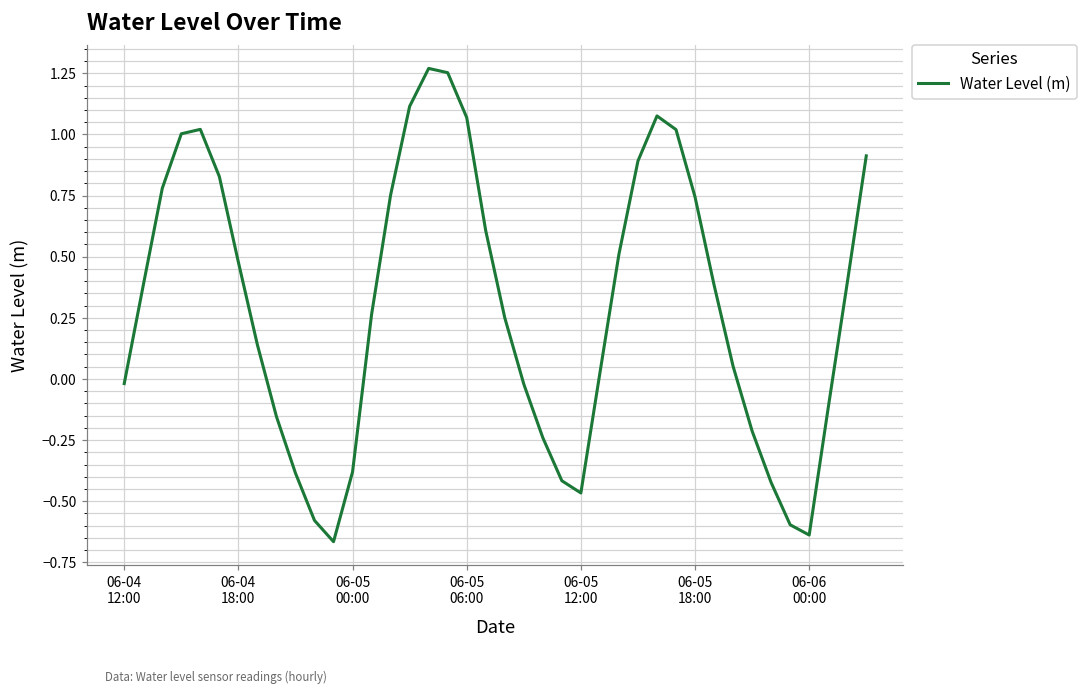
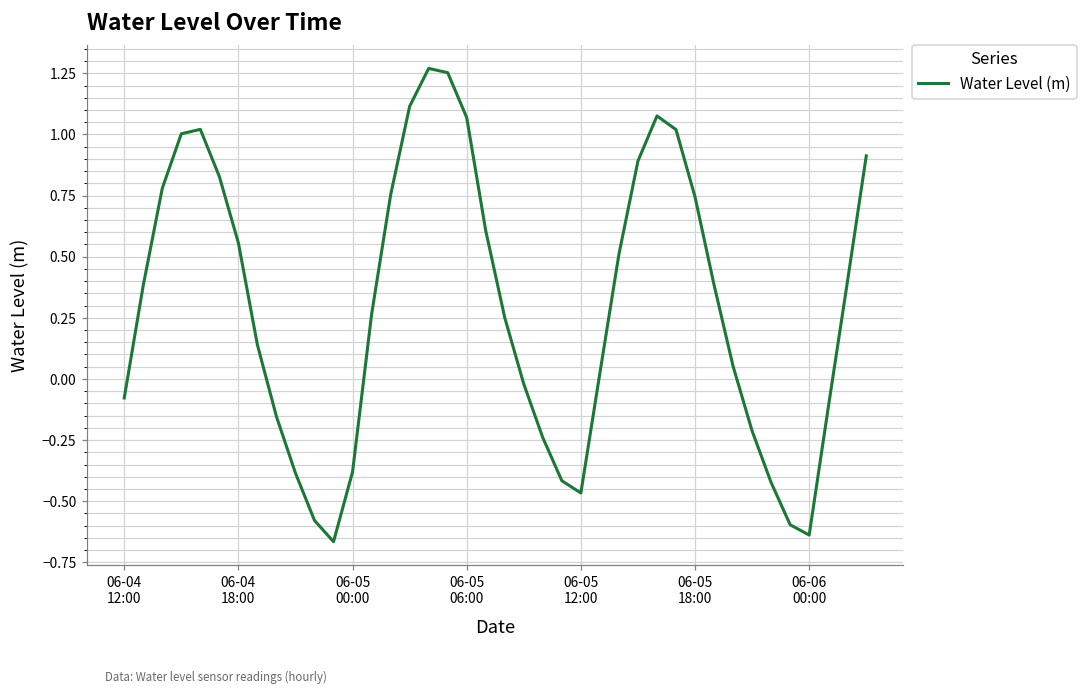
06-04 12:00: -0.02 -> -0.08
06-04 18:00: 0.48 -> 0.56
